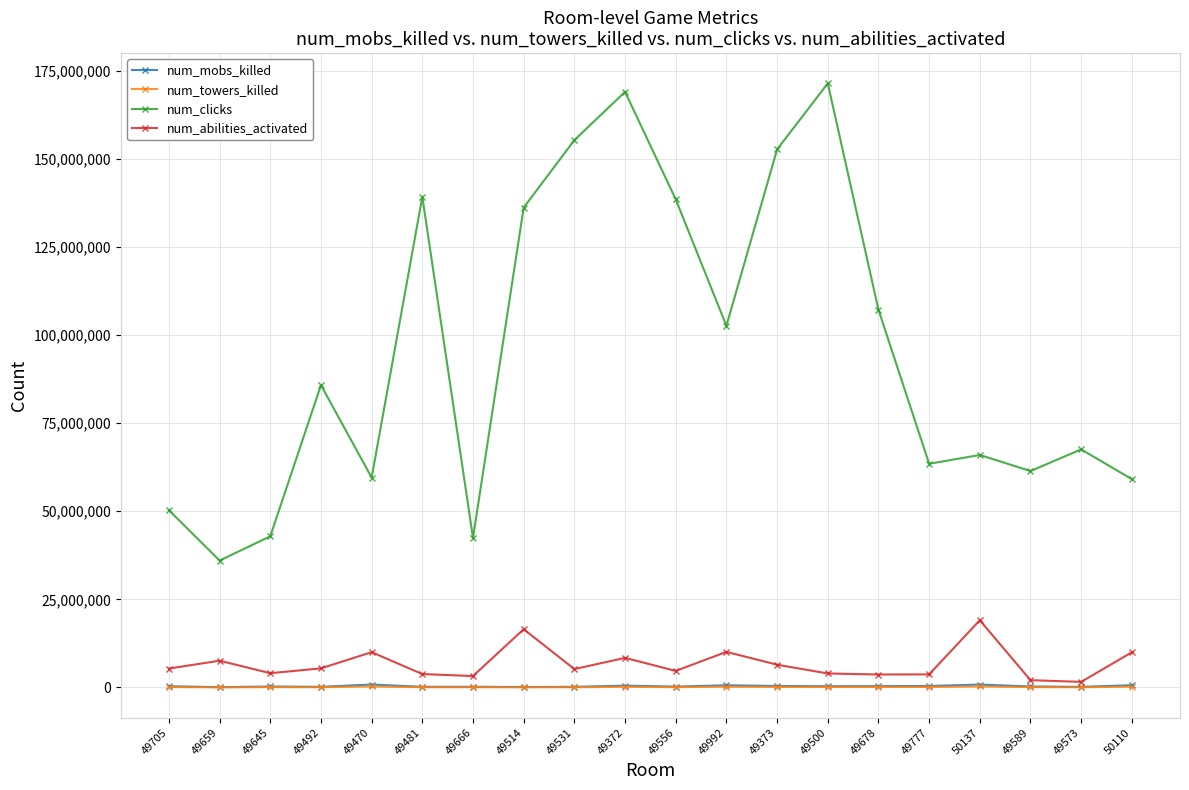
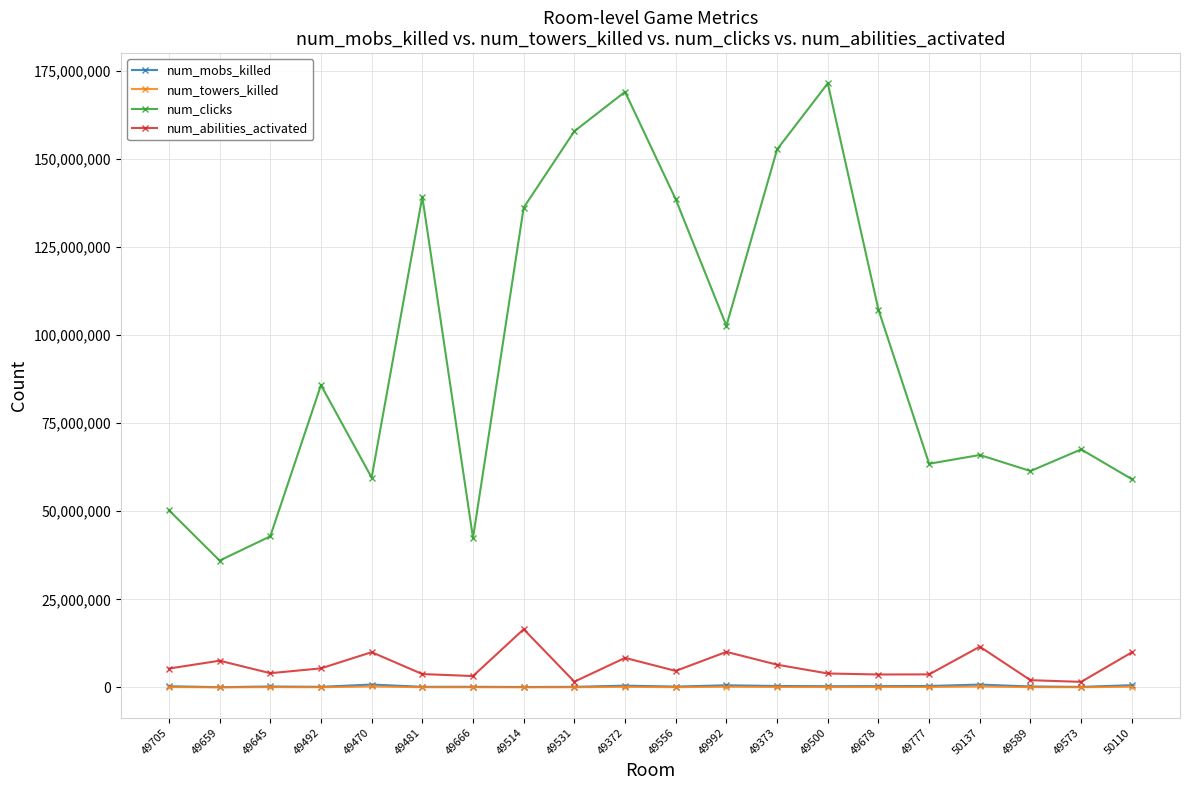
num_clicks, 49531: 155,000,000 -> 158,000,000
num_abilities_activated, 49531: 5,000,000 -> 2,000,000
num_abilities_activated, 50137: 19,000,000 -> 12,000,000
